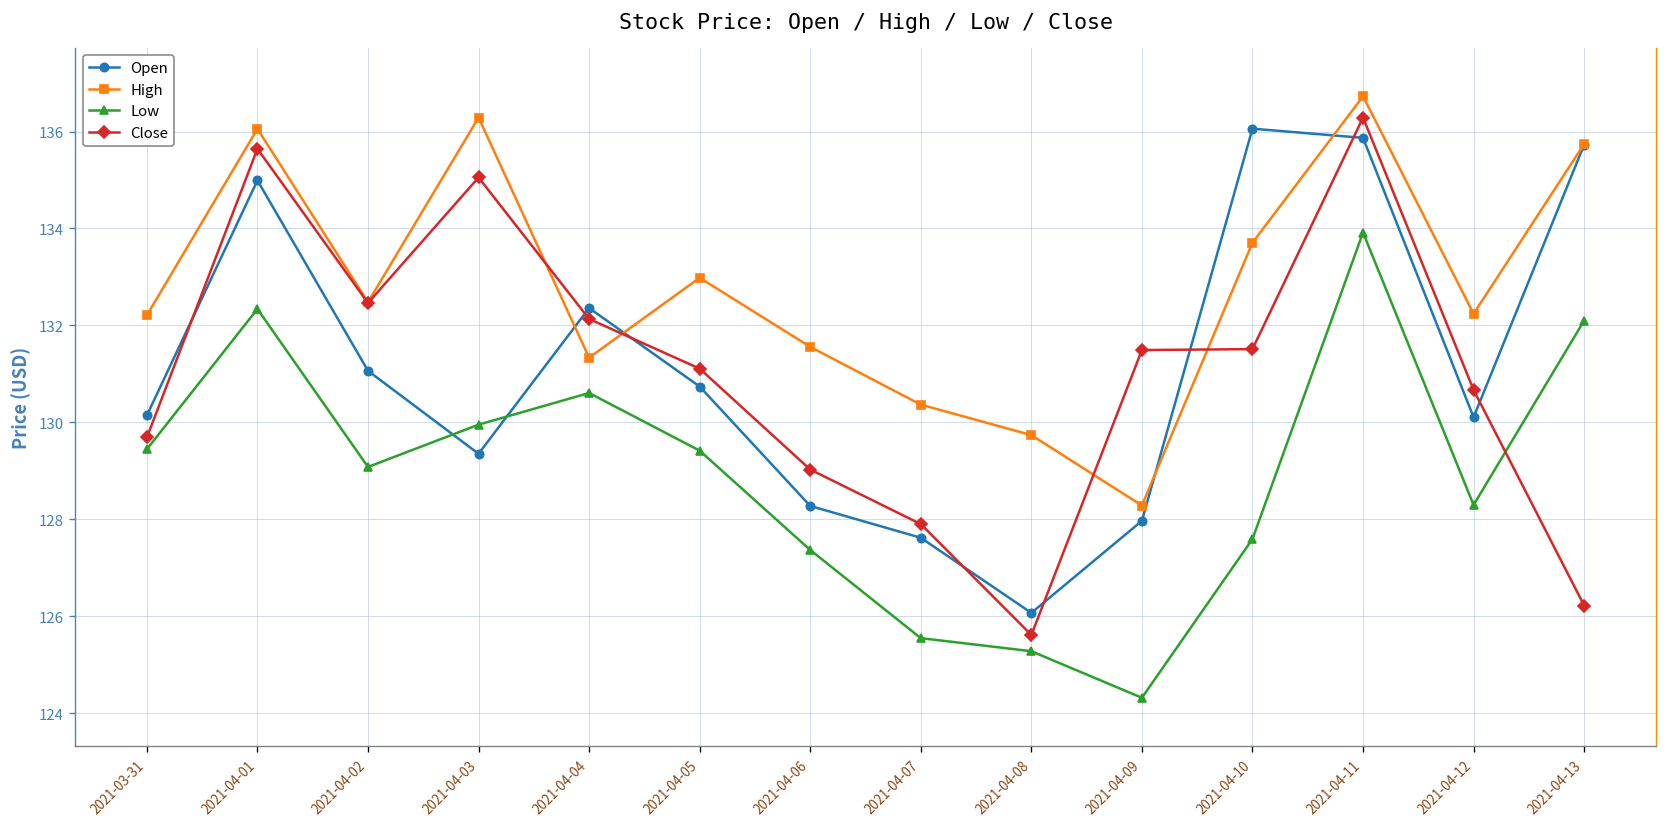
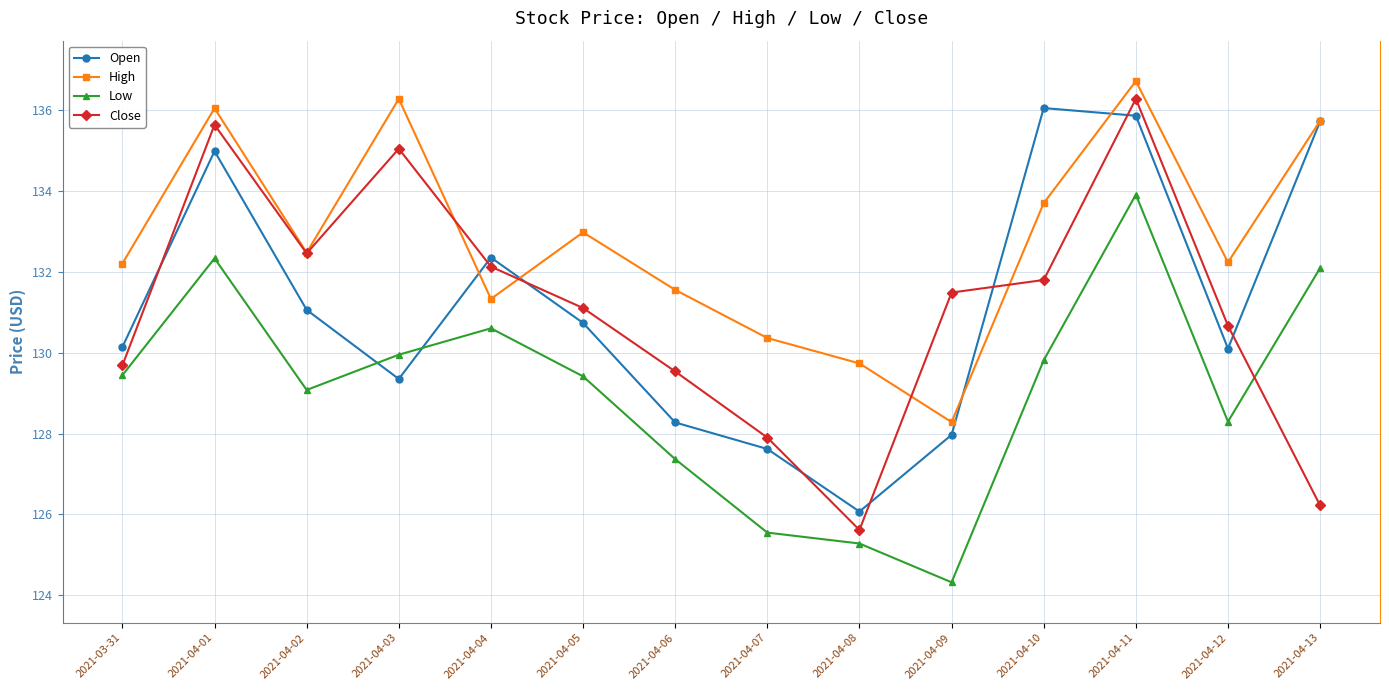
Close, 2021-04-06: 129.0 -> 129.5
Low, 2021-04-10: 127.6 -> 129.8
Close, 2021-04-10: 131.5 -> 131.8
